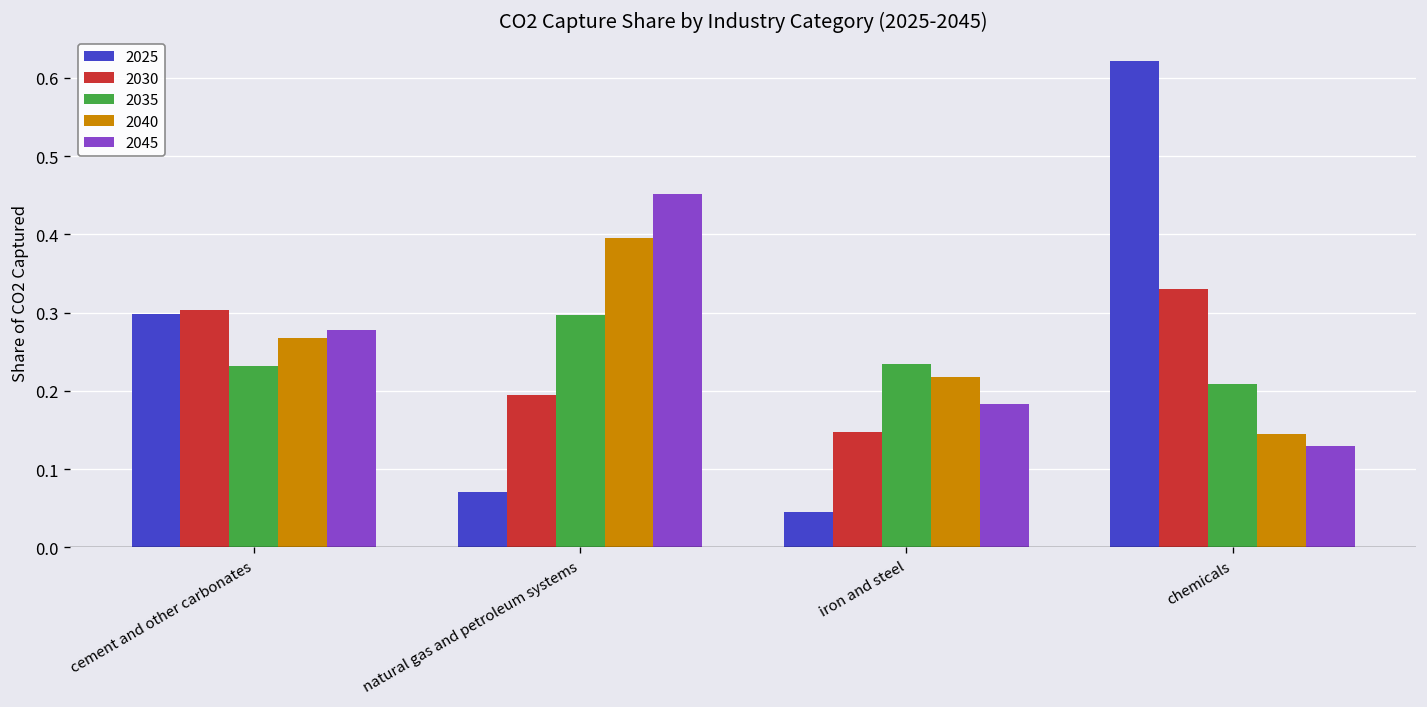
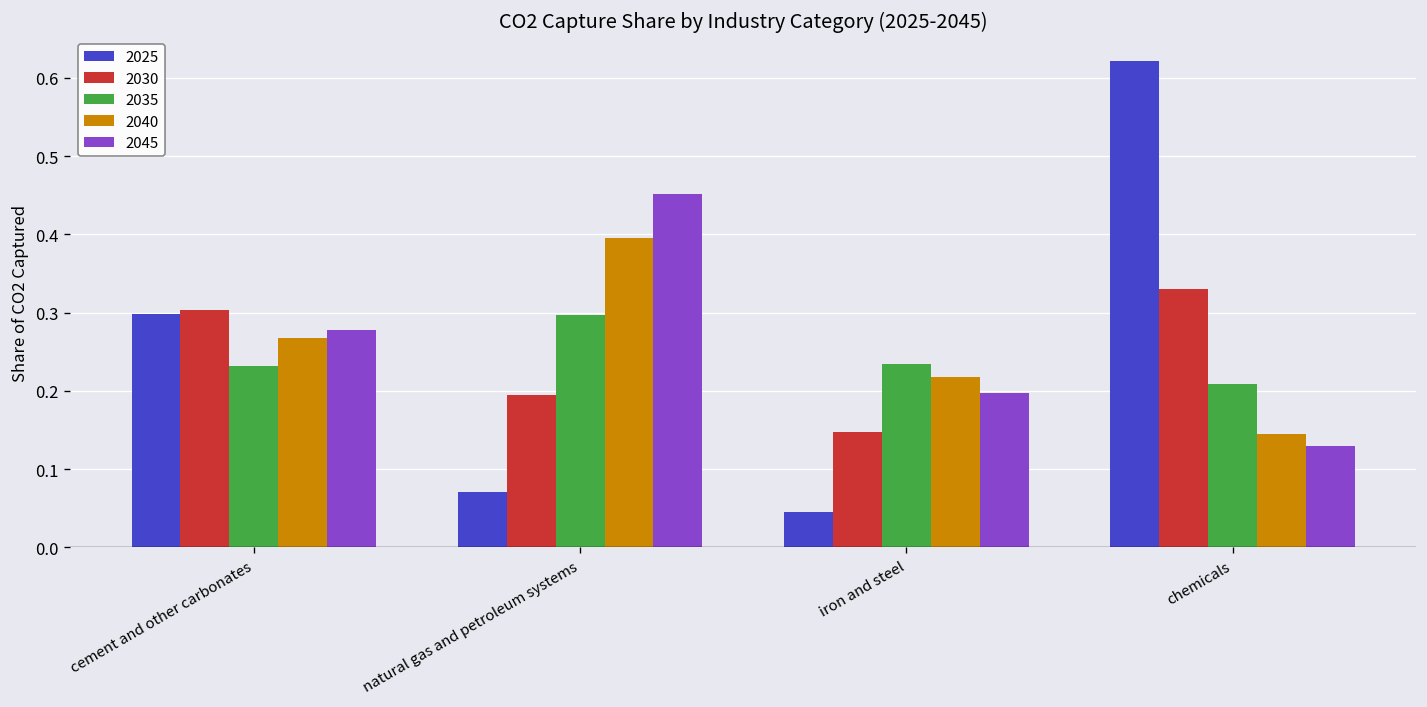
2045, iron and steel: 0.18 -> 0.20
